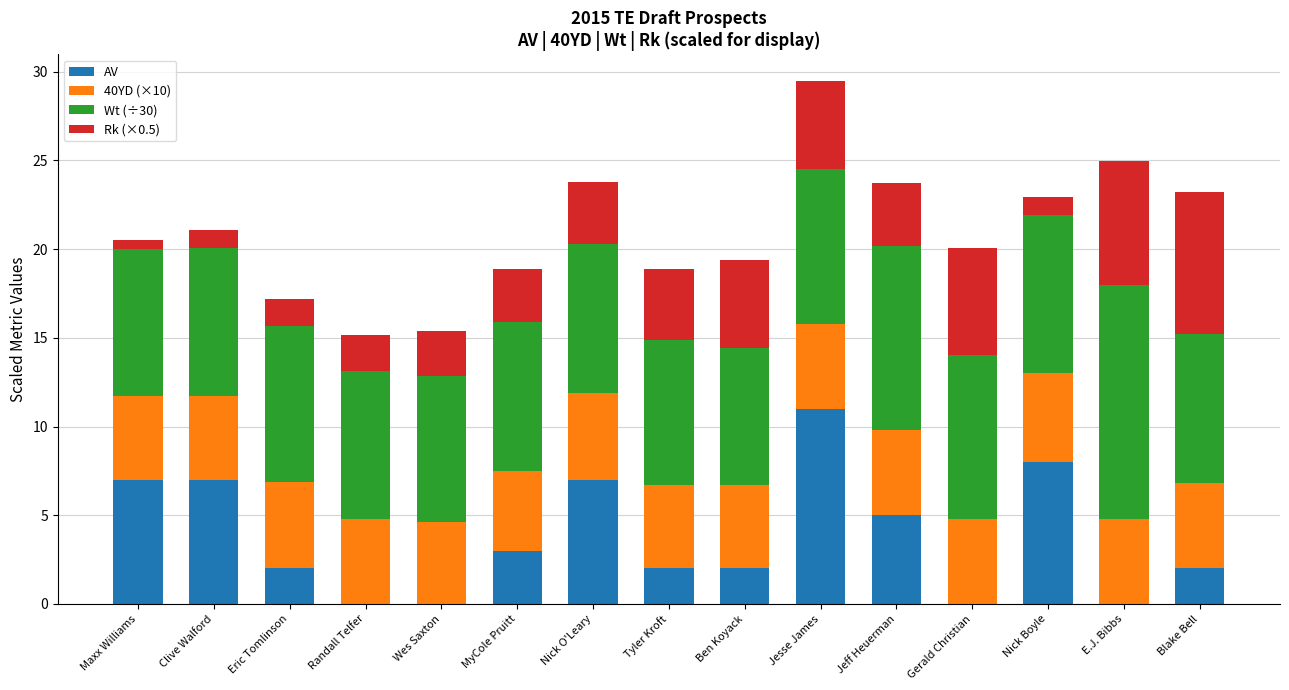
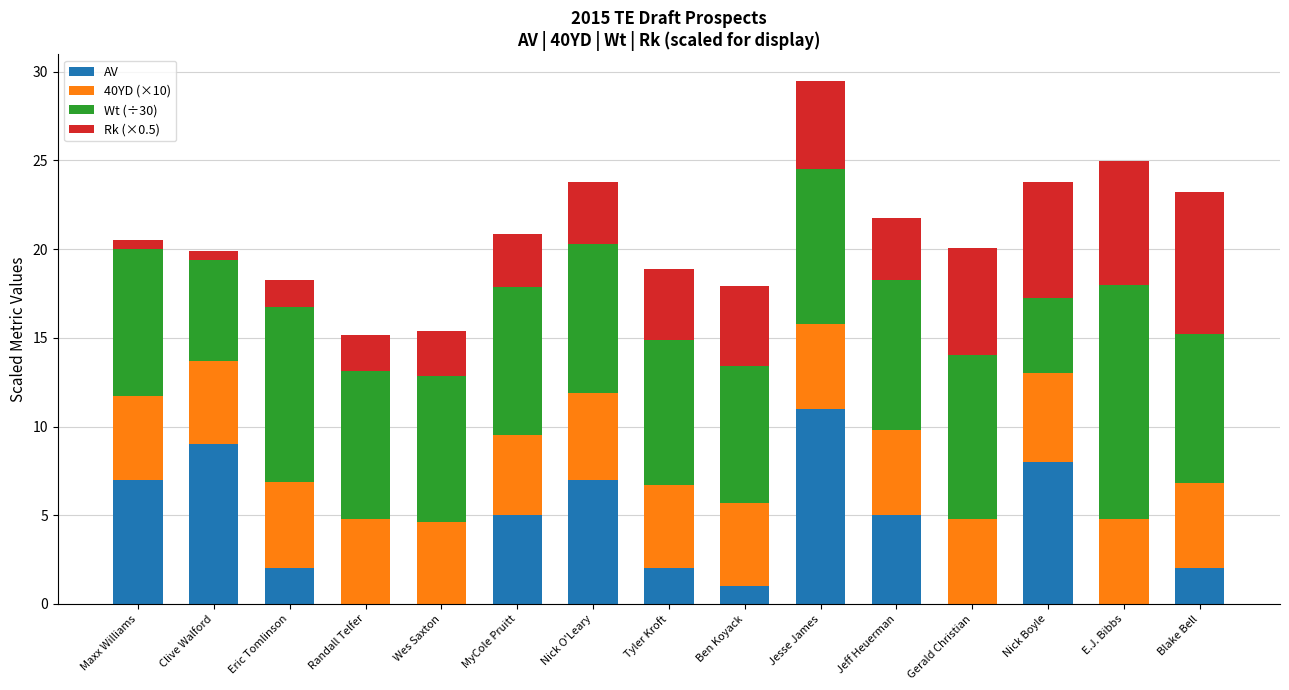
AV, Clive Walford: 7 -> 9
Wt (÷30), Clive Walford: 8.4 -> 5.7
Rk (×0.5), Clive Walford: 1.0 -> 0.5
Wt (÷30), Eric Tomlinson: 8.8 -> 9.8
AV, MyCole Pruitt: 3 -> 5
AV, Ben Koyack: 2 -> 1
Rk (×0.5), Ben Koyack: 5.0 -> 4.5
Wt (÷30), Jeff Heuerman: 10.4 -> 8.5
Wt (÷30), Nick Boyle: 8.9 -> 4.3
Rk (×0.5), Nick Boyle: 1.0 -> 6.5
